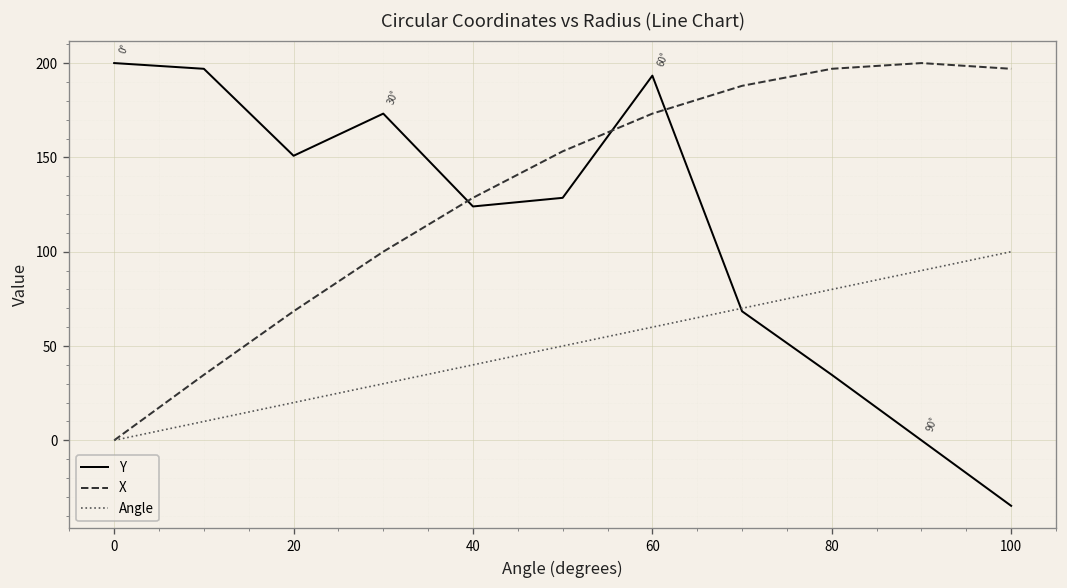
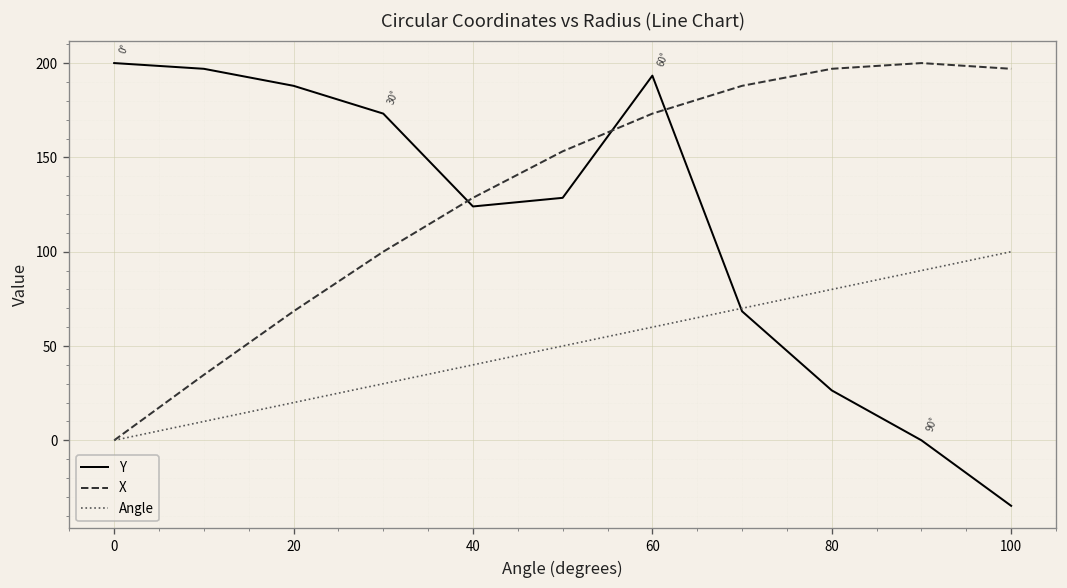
Y, 20: 151 -> 188
Y, 80: 35 -> 26
